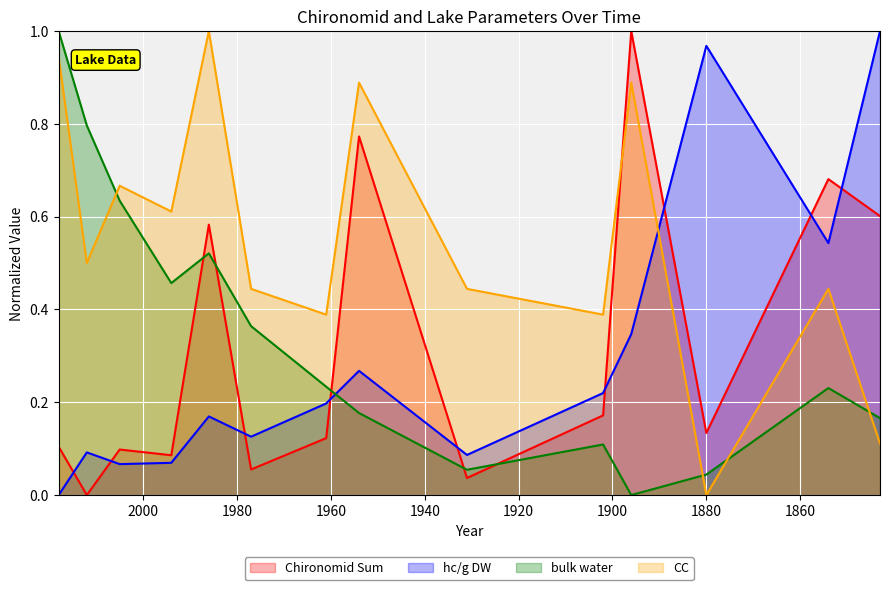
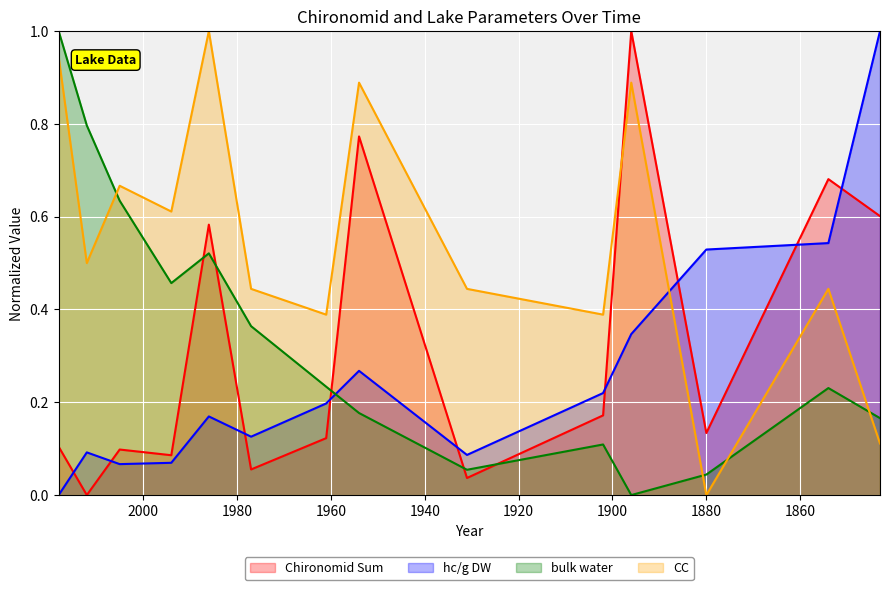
hc/g DW, 1880: 0.97 -> 0.53
